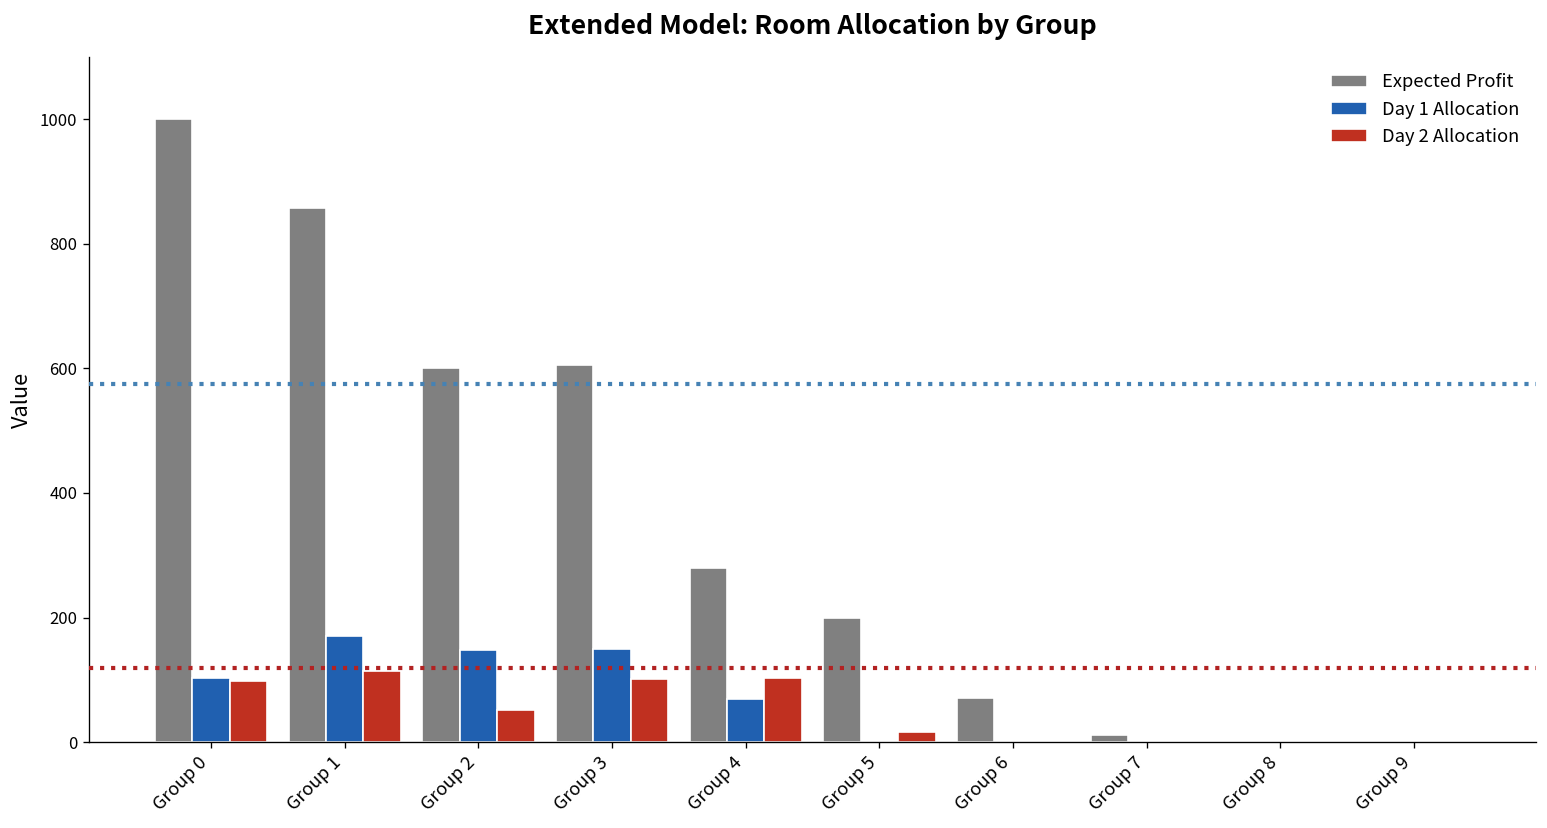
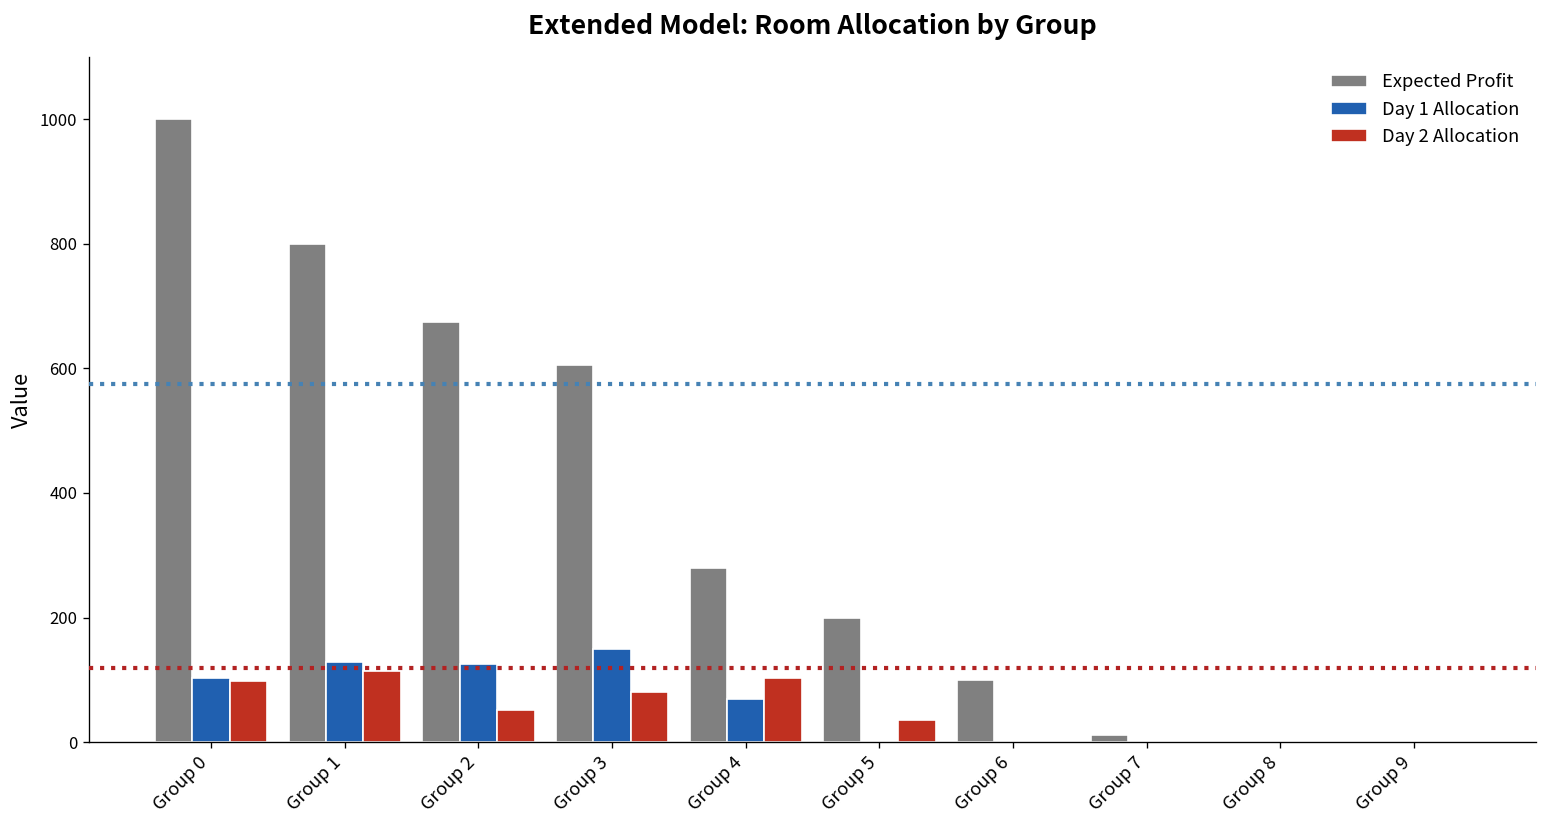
Expected Profit, Group 1: 860 -> 800
Day 1 Allocation, Group 1: 170 -> 130
Expected Profit, Group 2: 600 -> 680
Day 1 Allocation, Group 2: 150 -> 130
Day 2 Allocation, Group 3: 100 -> 80
Day 2 Allocation, Group 5: 20 -> 40
Expected Profit, Group 6: 70 -> 100
